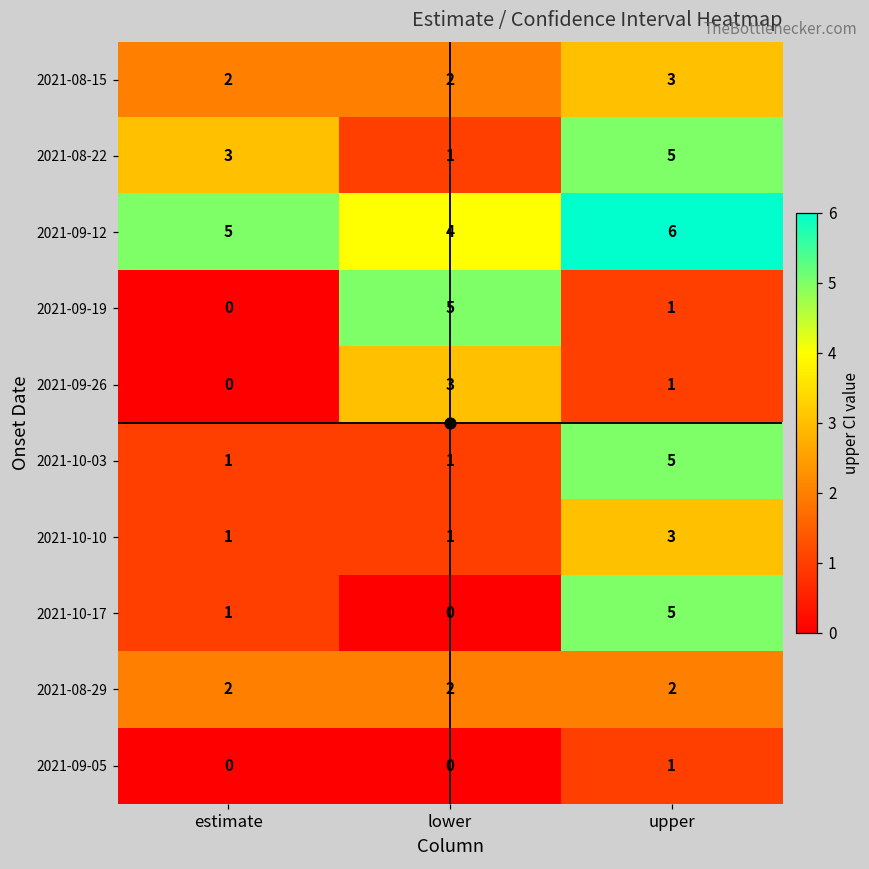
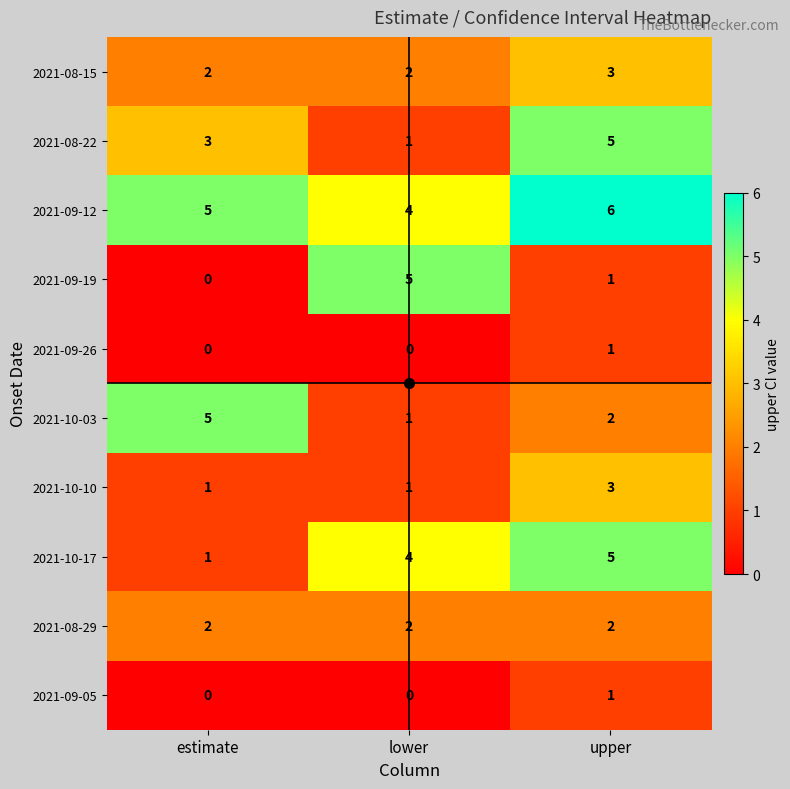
2021-09-26, lower: 3 -> 0
2021-10-03, estimate: 1 -> 5
2021-10-03, upper: 5 -> 2
2021-10-17, lower: 0 -> 4
